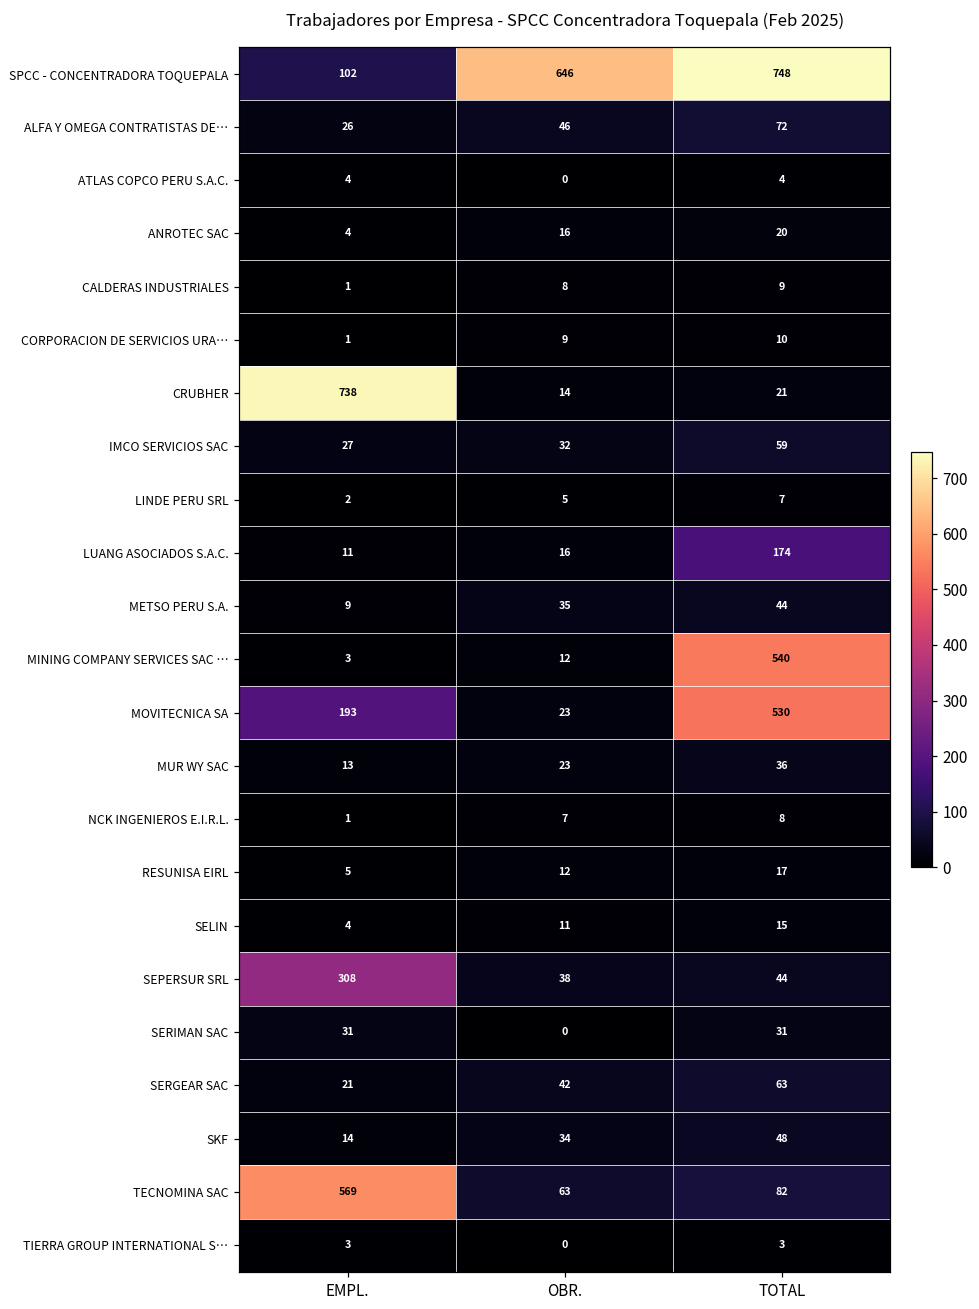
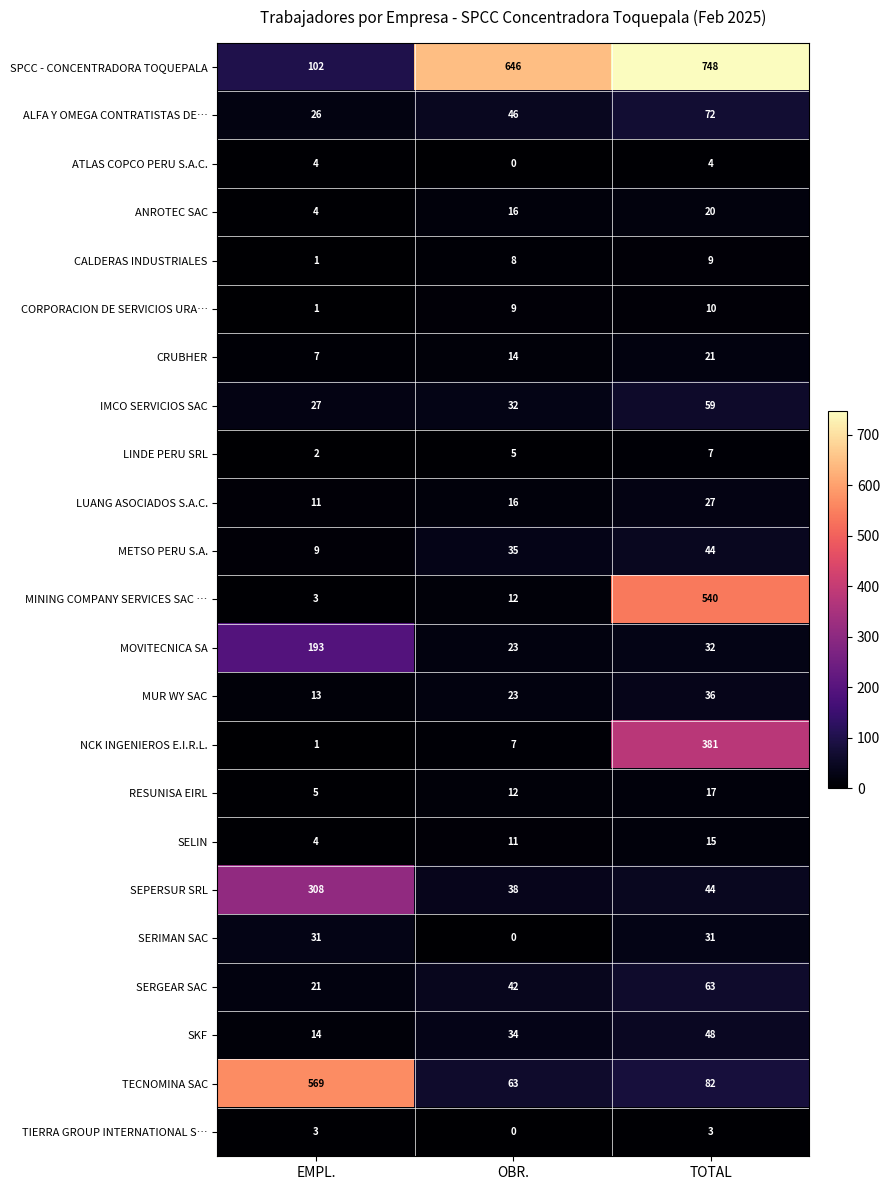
CRUBHER, EMPL.: 738 -> 7
LUANG ASOCIADOS S.A.C., TOTAL: 174 -> 27
MOVITECNICA SA, TOTAL: 530 -> 32
NCK INGENIEROS E.I.R.L., TOTAL: 8 -> 381
